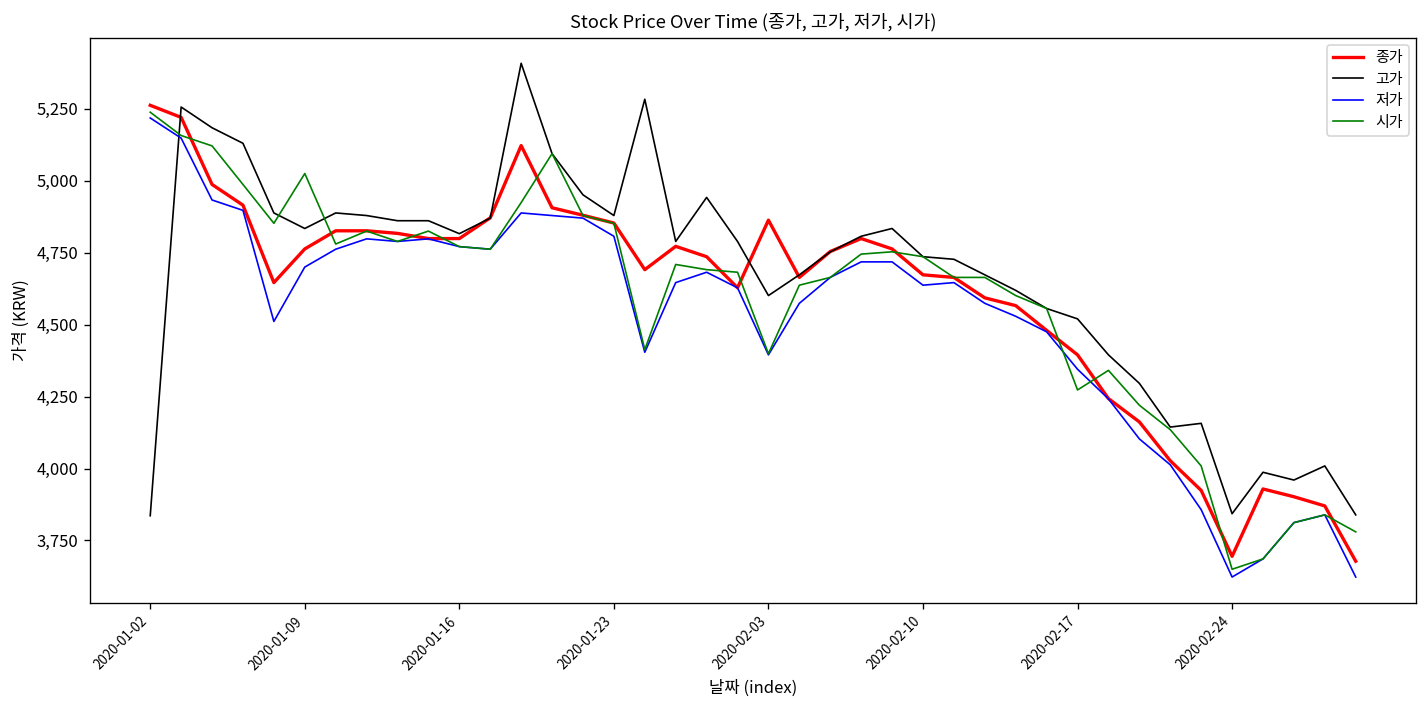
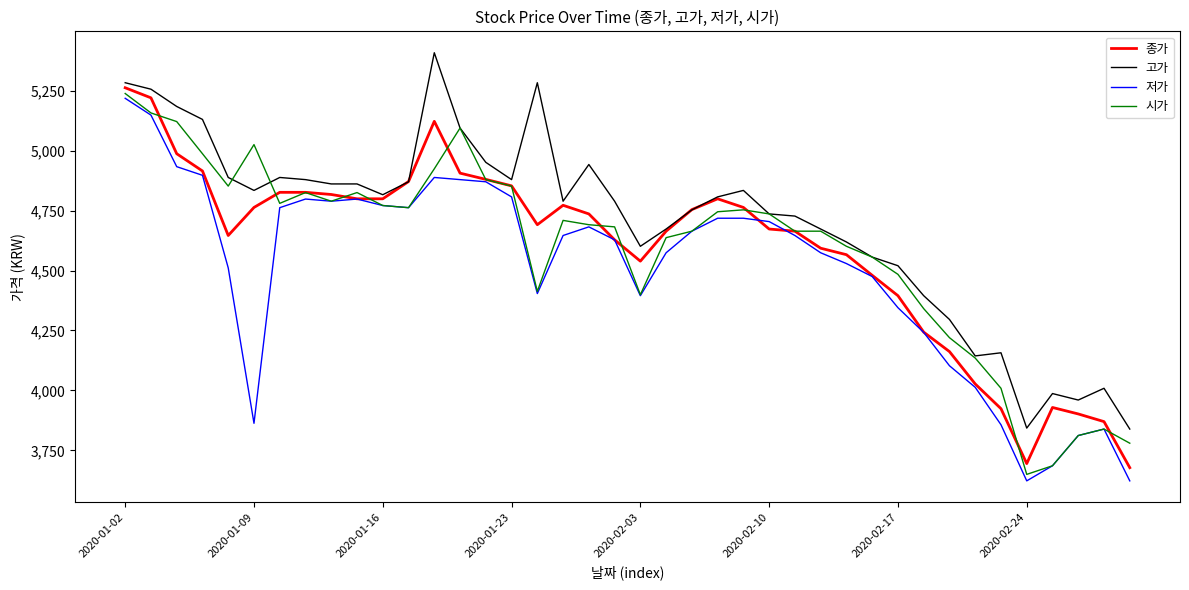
고가, 2020-01-02: 3,840 -> 5,280
저가, 2020-01-09: 4,700 -> 3,860
종가, 2020-02-03: 4,860 -> 4,540
저가, 2020-02-10: 4,640 -> 4,700
시가, 2020-02-17: 4,270 -> 4,480
